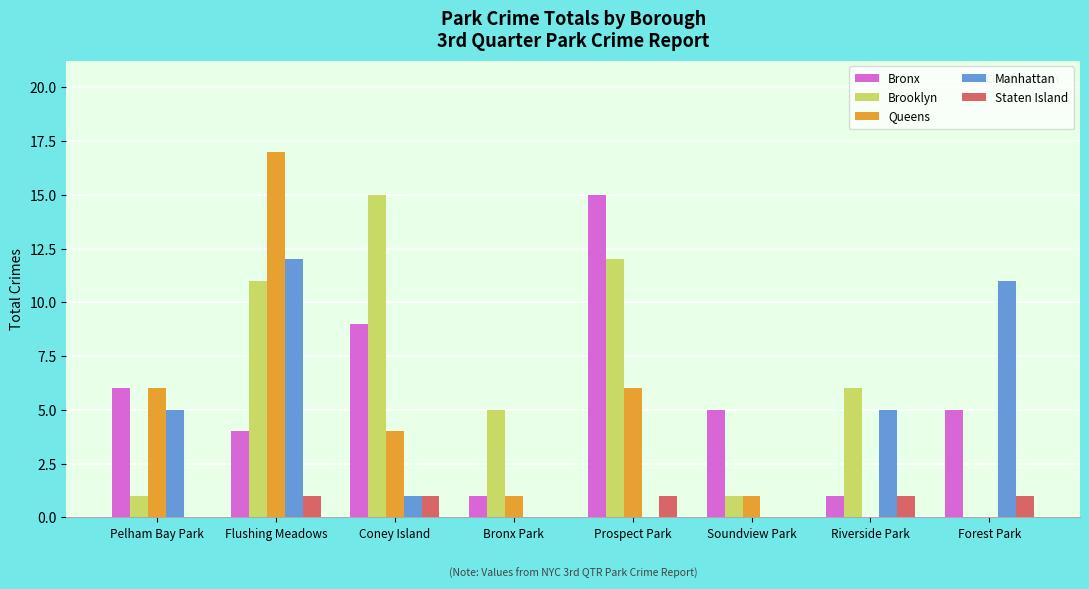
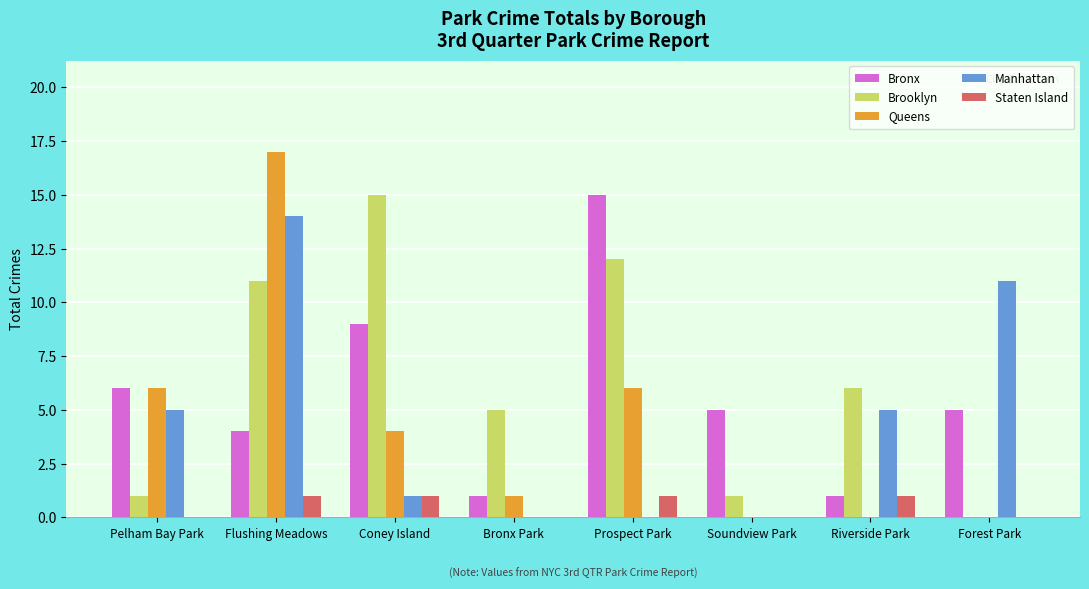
Manhattan, Flushing Meadows: 12 -> 14
Queens, Soundview Park: 1 -> 0
Staten Island, Forest Park: 1 -> 0
